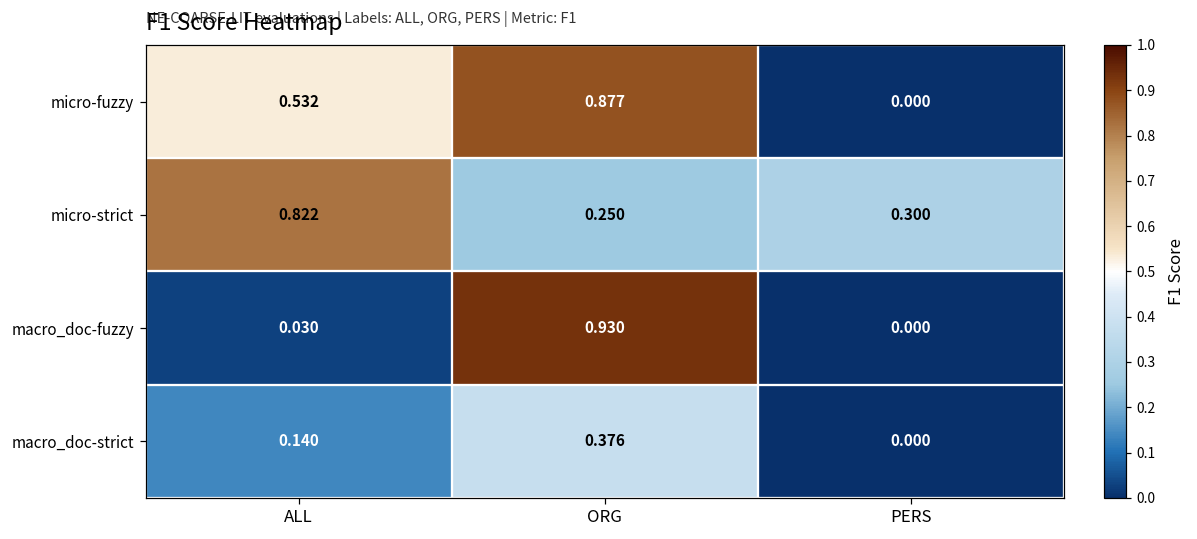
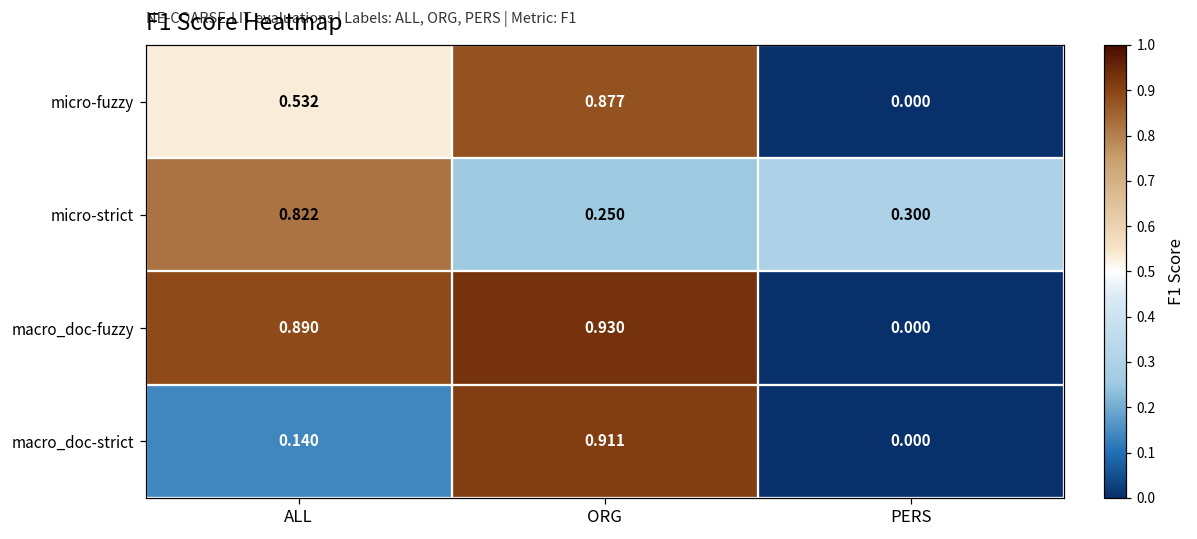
macro_doc-fuzzy, ALL: 0.030 -> 0.890
macro_doc-strict, ORG: 0.376 -> 0.911
